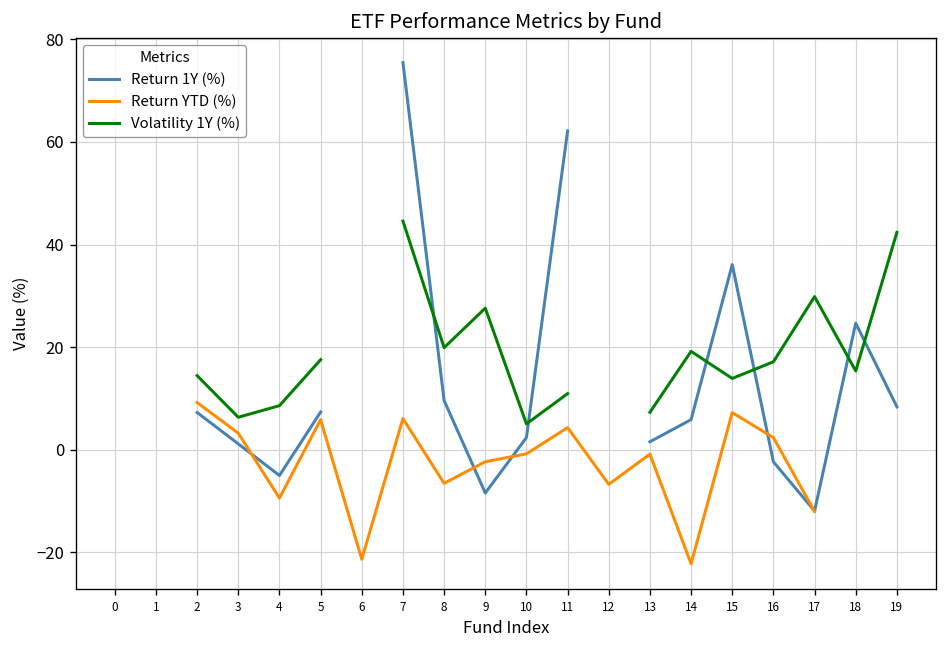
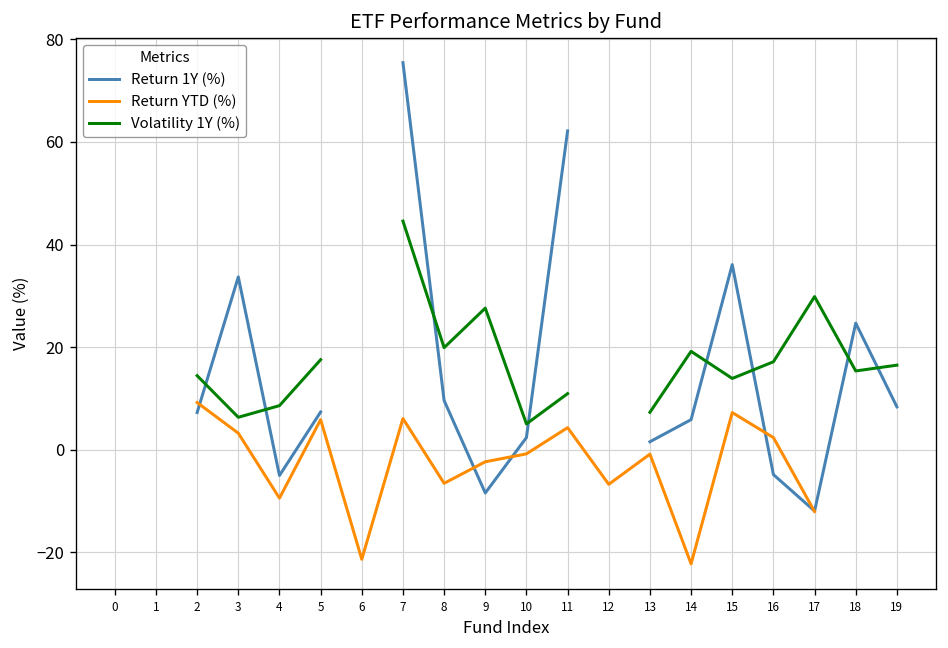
Return 1Y (%), 3: 1 -> 34
Return 1Y (%), 16: -2 -> -5
Volatility 1Y (%), 19: 42 -> 16
